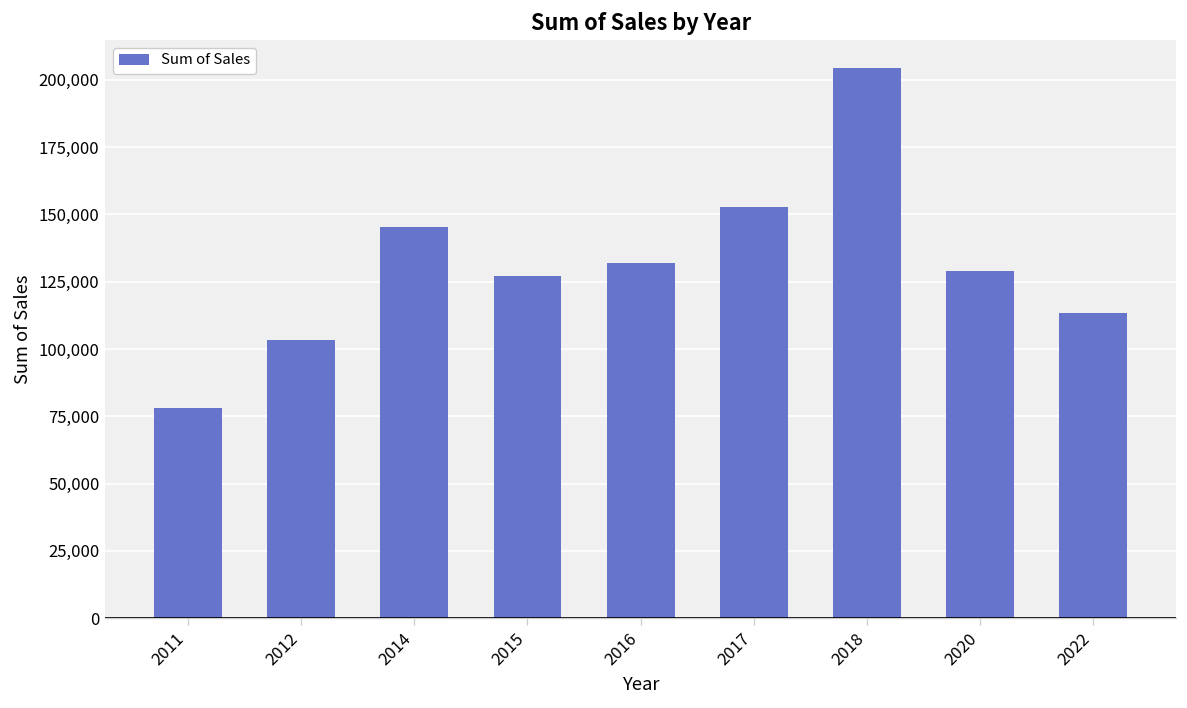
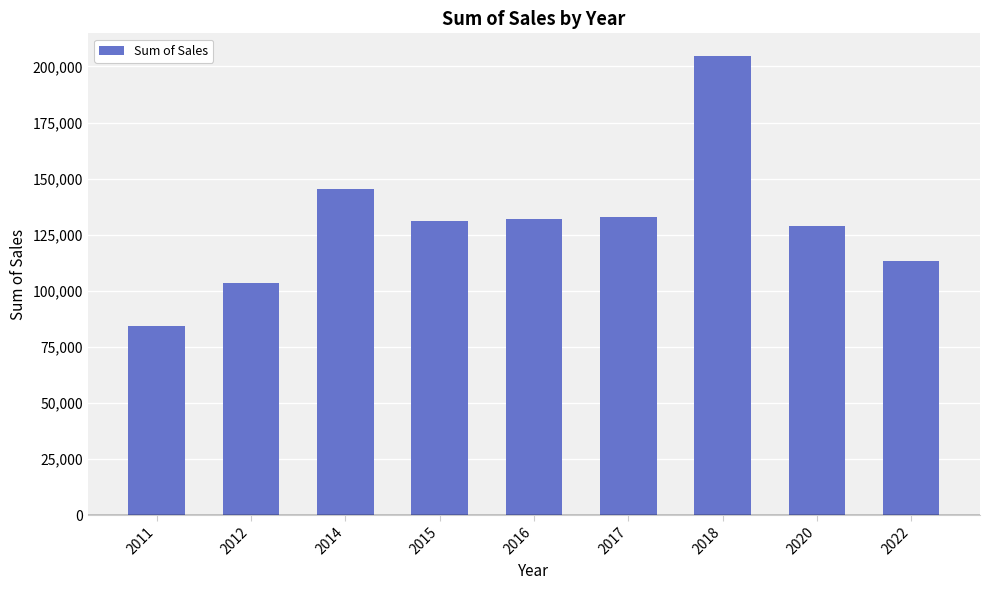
2011: 78,000 -> 84,000
2015: 127,000 -> 131,000
2017: 153,000 -> 133,000
